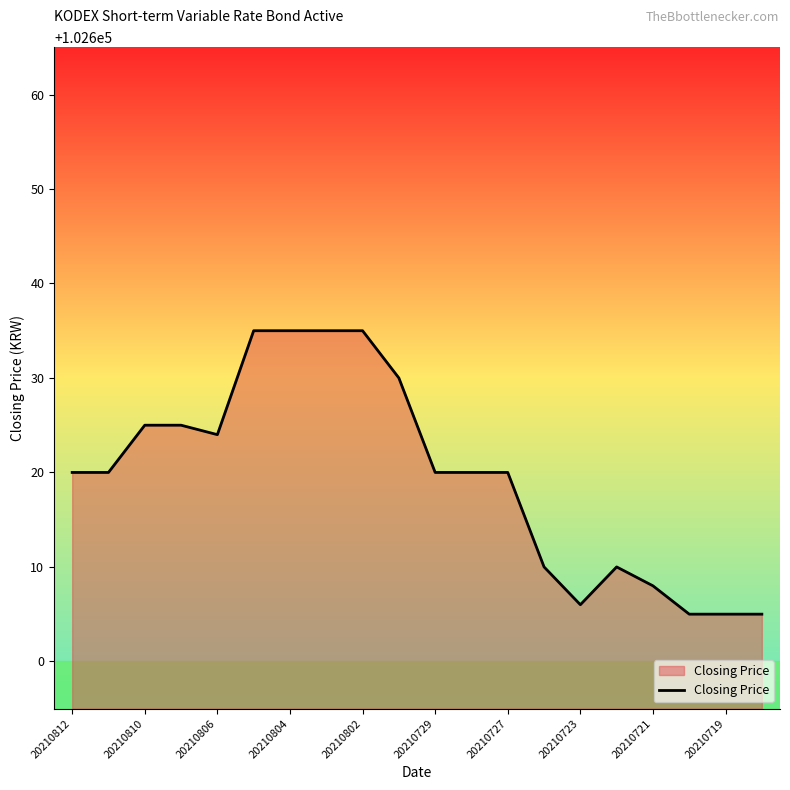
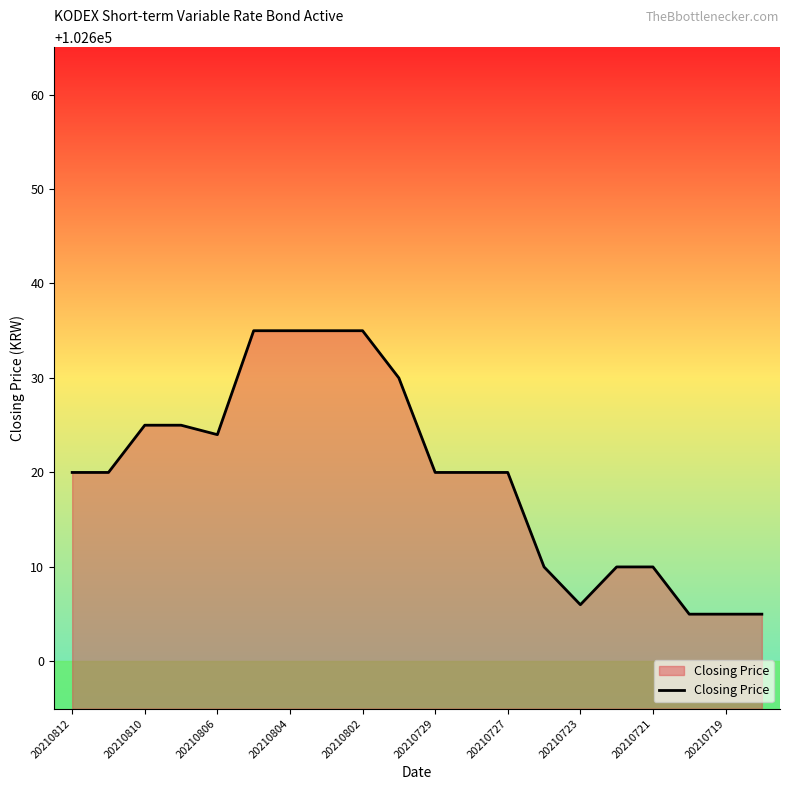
20210721: 102608 -> 102610
